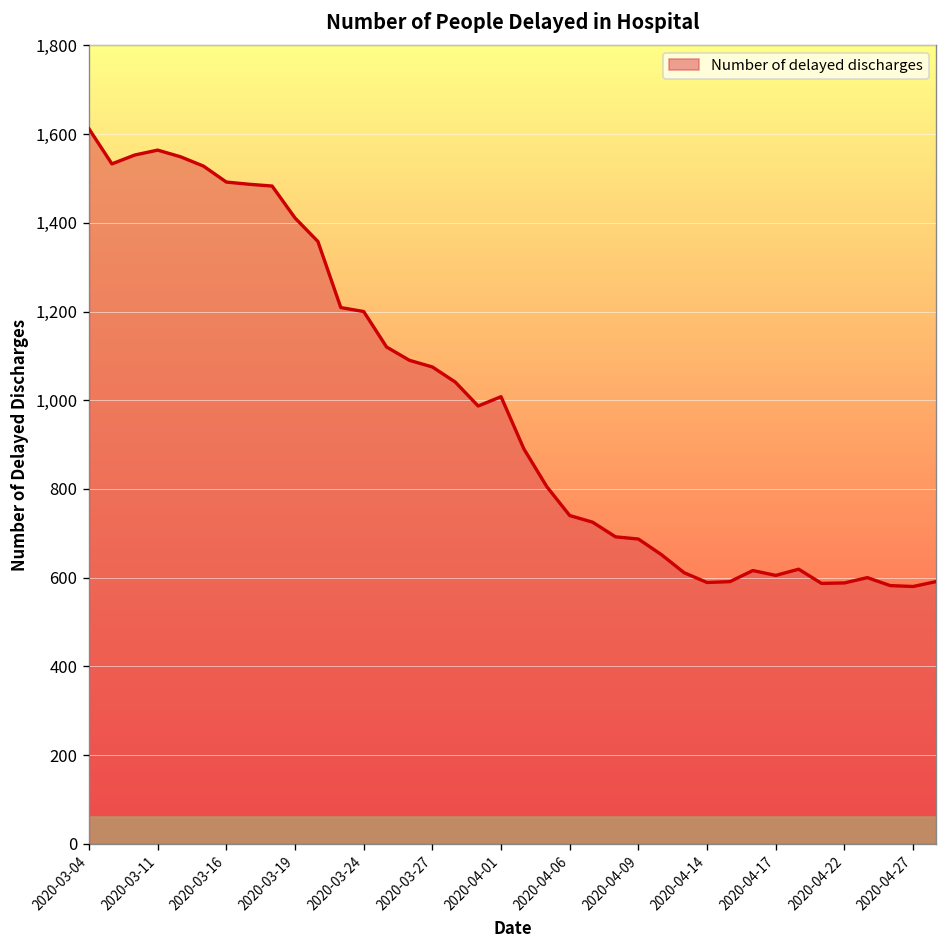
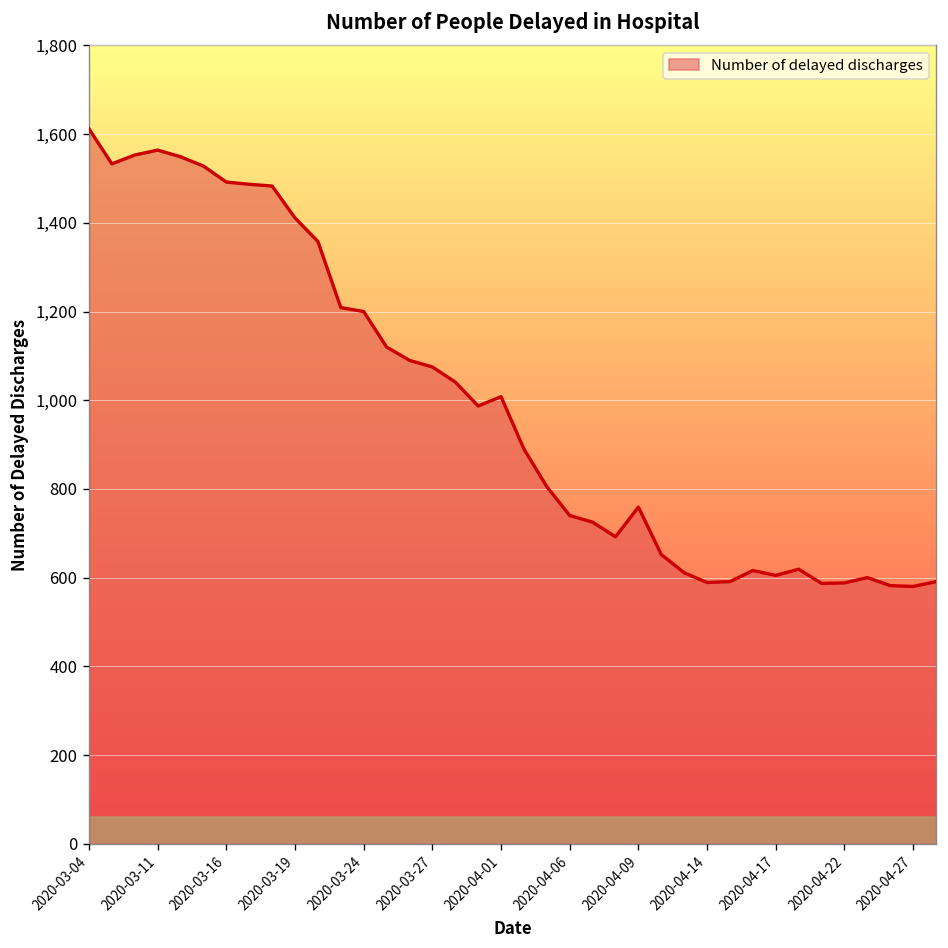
2020-04-09: 690 -> 760
